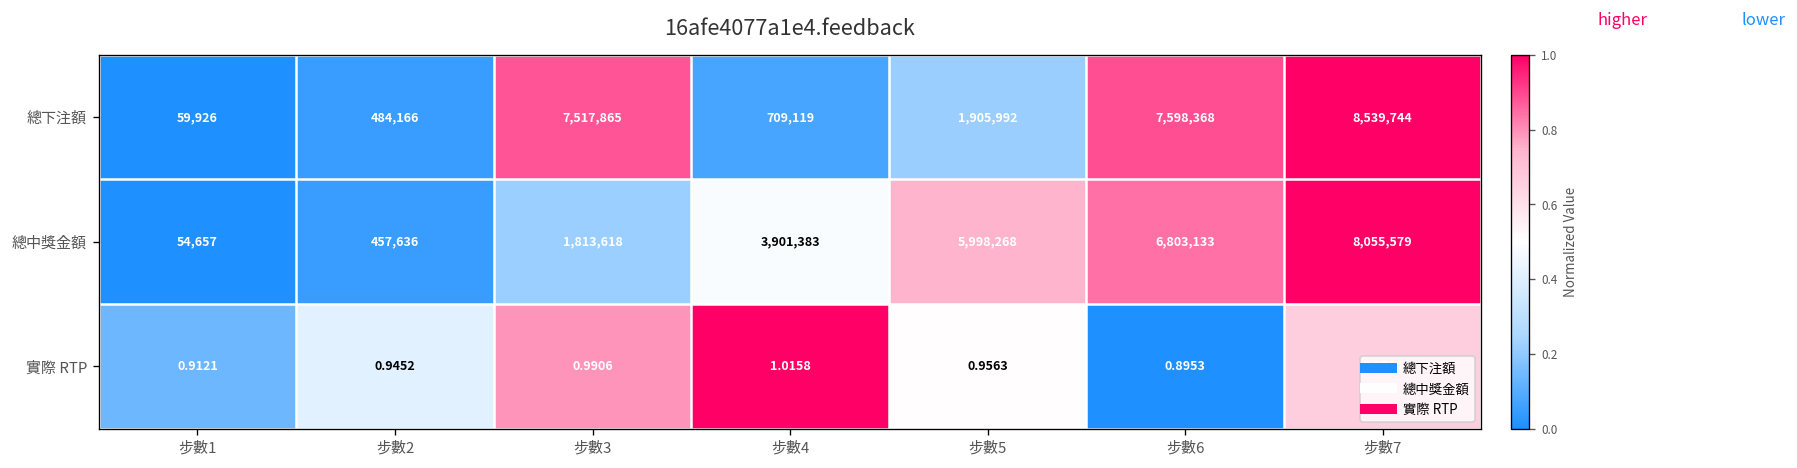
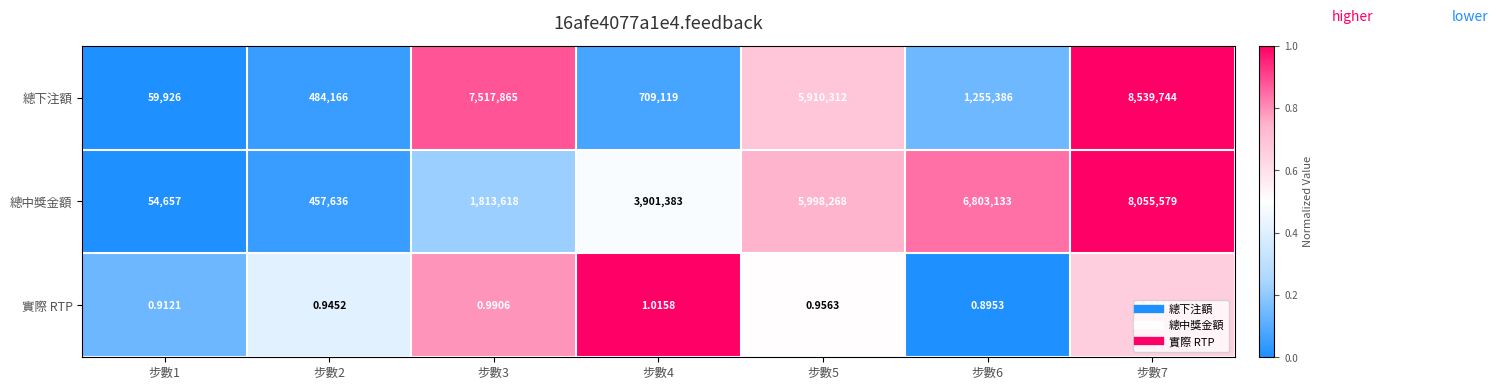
總下注額, 步數5: 1,905,992 -> 5,910,312
總下注額, 步數6: 7,598,368 -> 1,255,386
